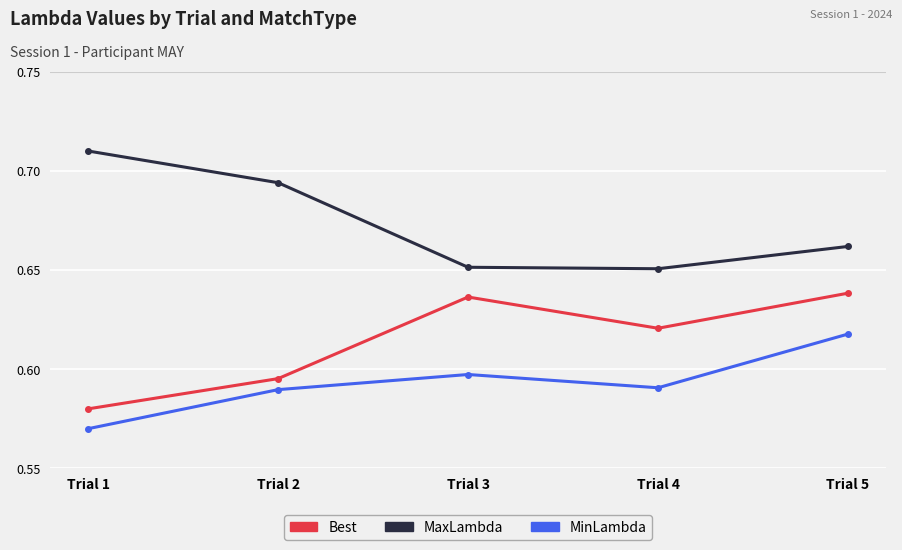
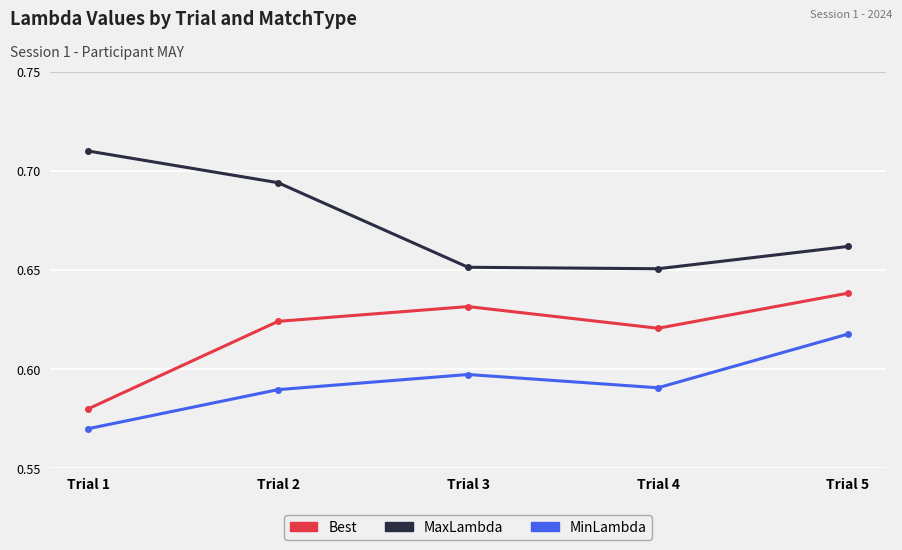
Best, Trial 2: 0.595 -> 0.624
Best, Trial 3: 0.636 -> 0.632
